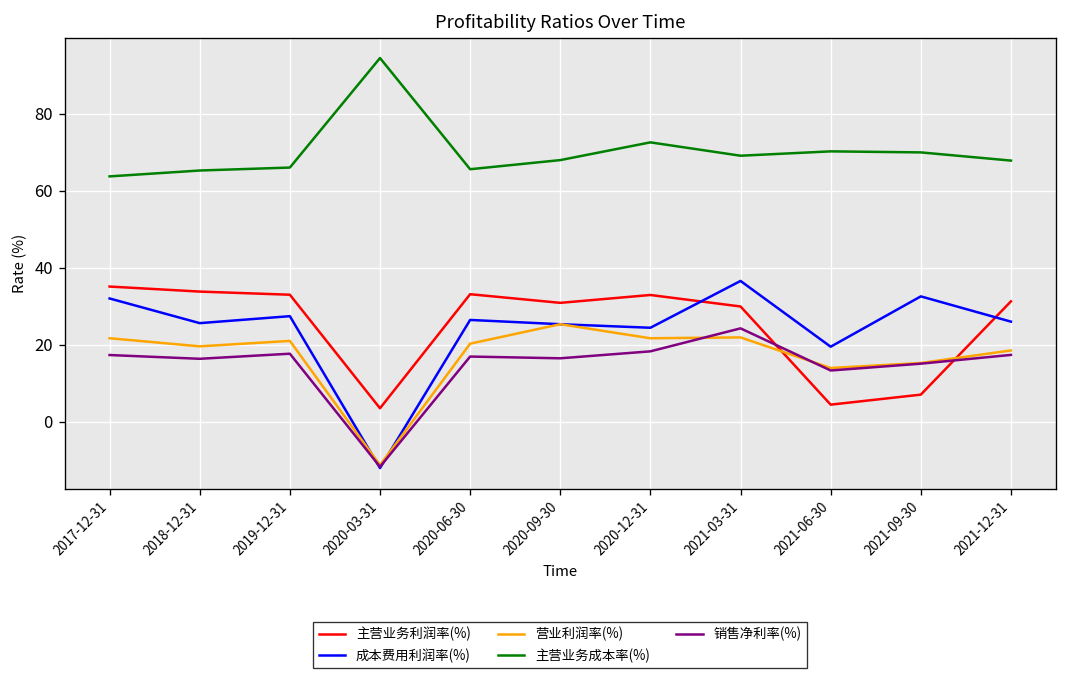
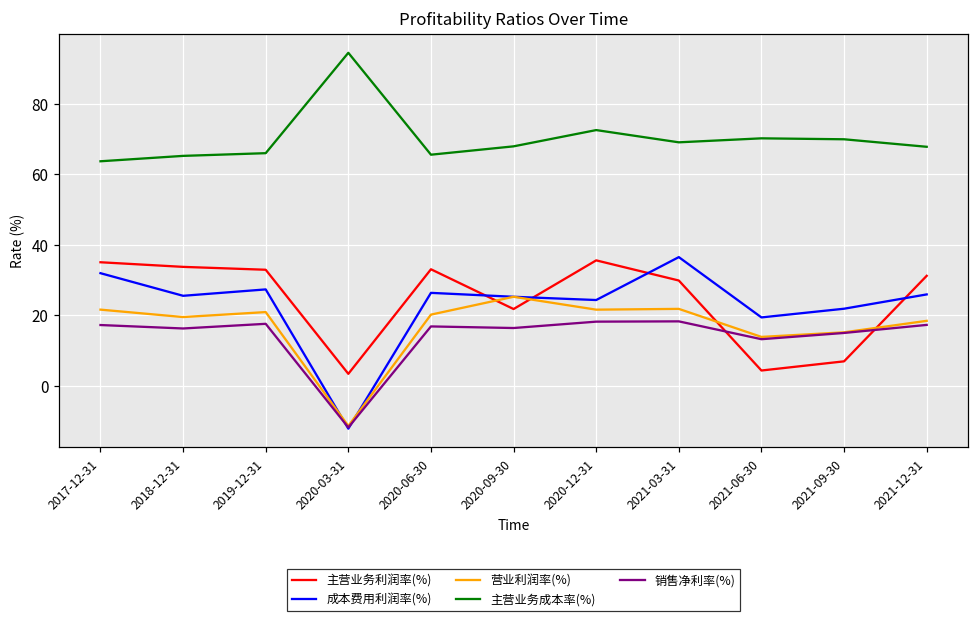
主营业务利润率(%), 2020-09-30: 31 -> 22
主营业务利润率(%), 2020-12-31: 33 -> 36
销售净利率(%), 2021-03-31: 24 -> 18
成本费用利润率(%), 2021-09-30: 33 -> 22
